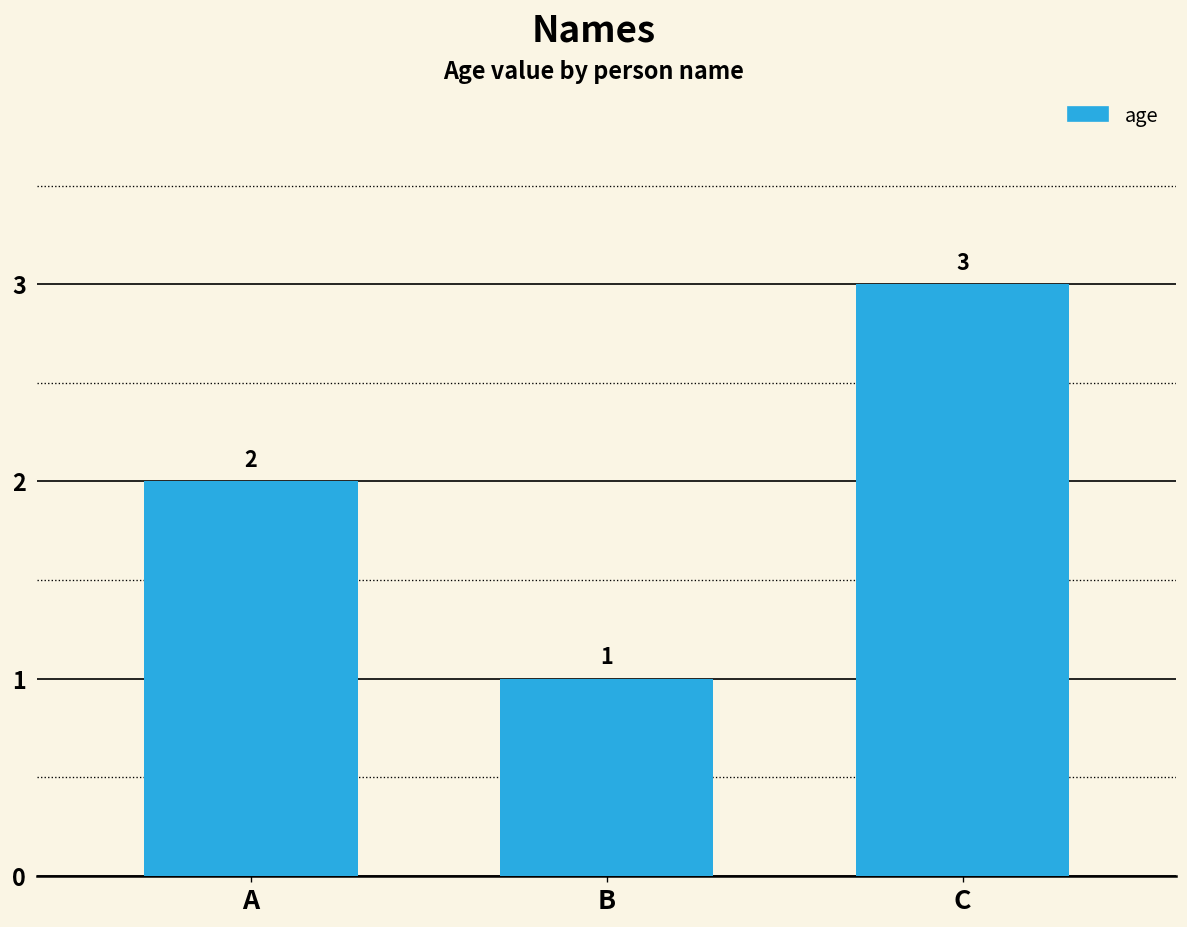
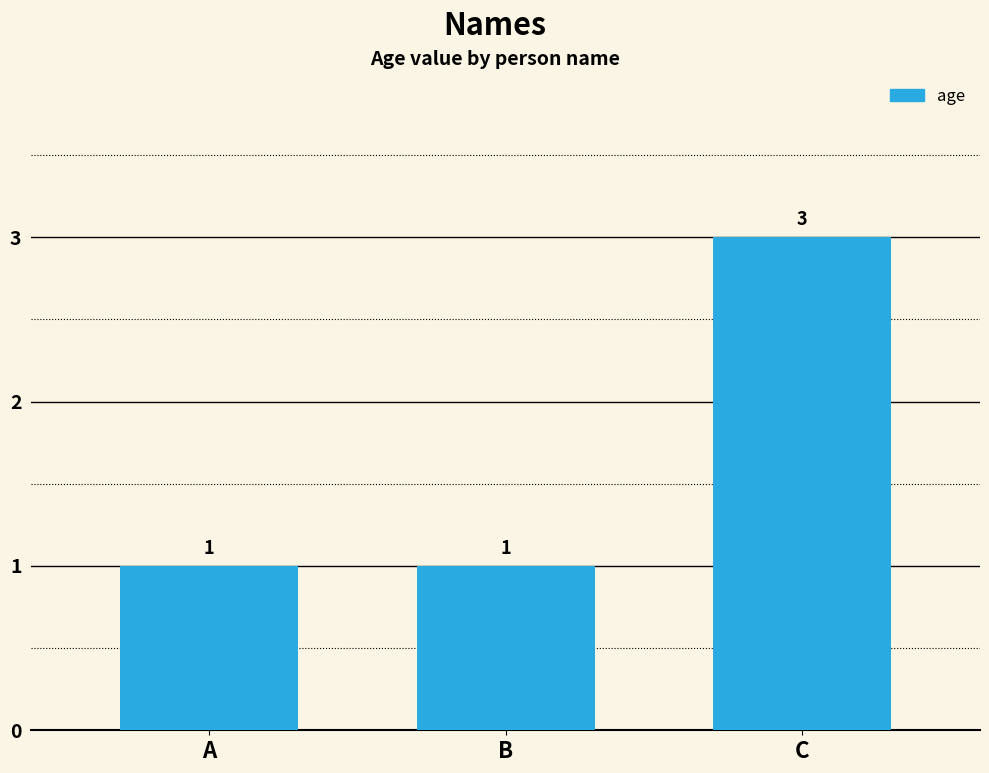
A: 2 -> 1
